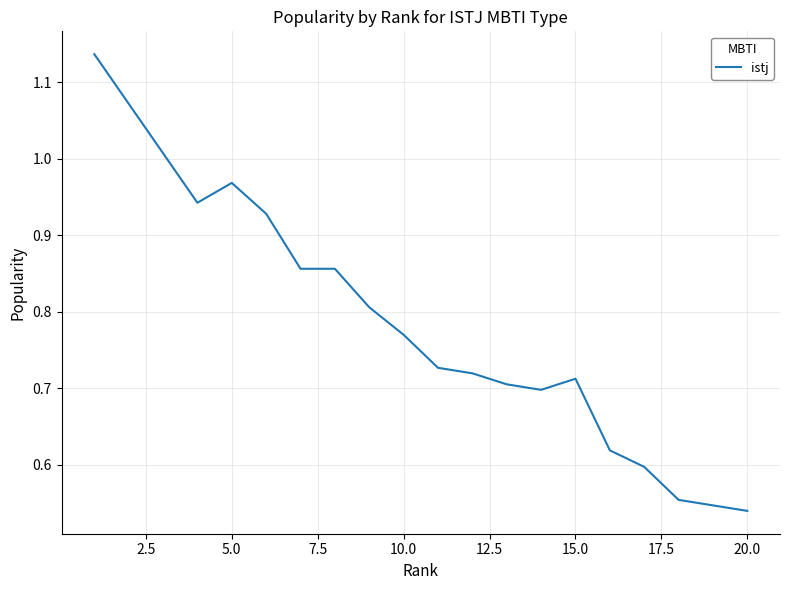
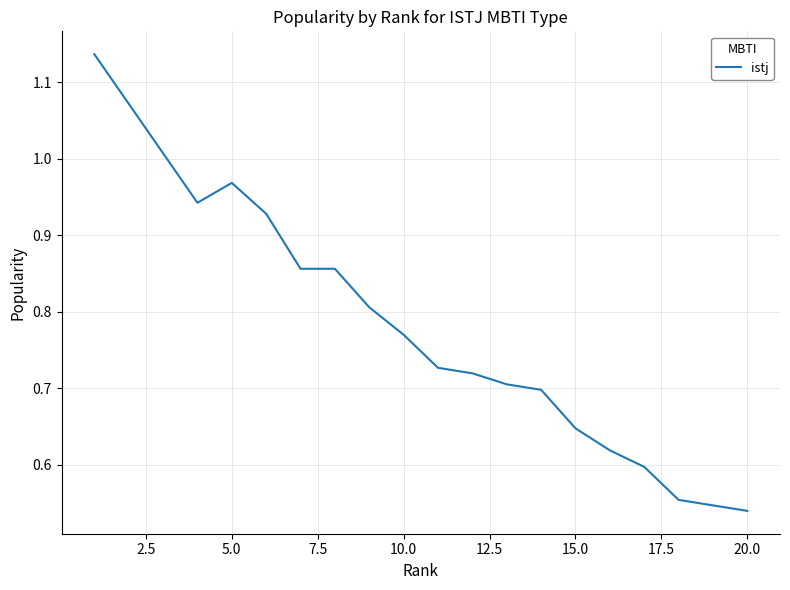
15.0: 0.71 -> 0.65
